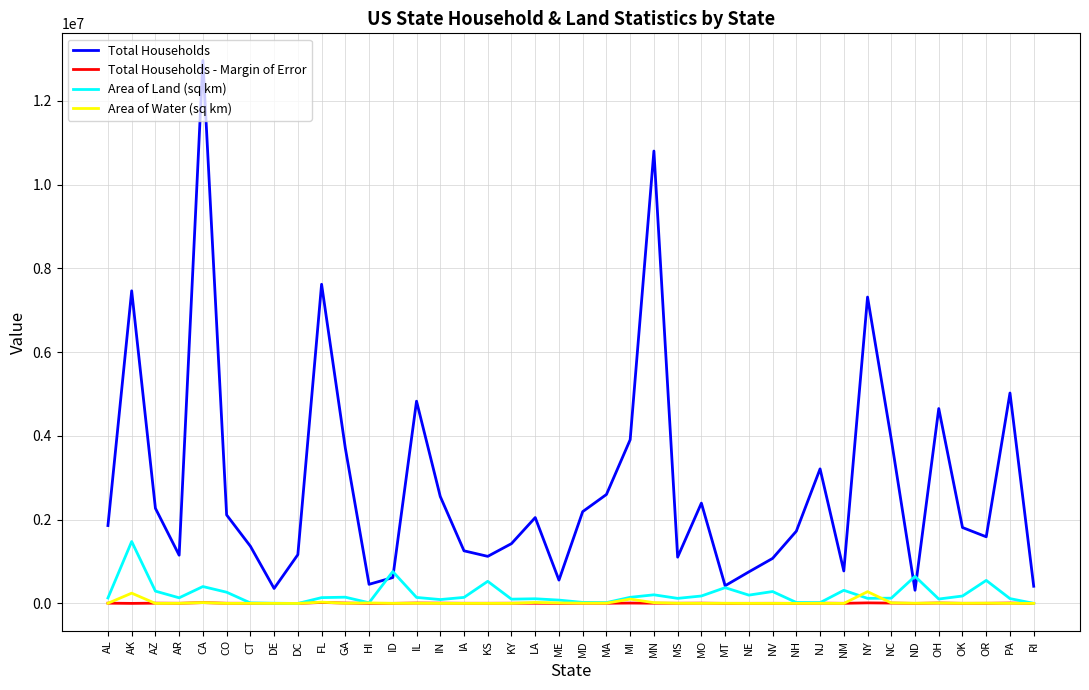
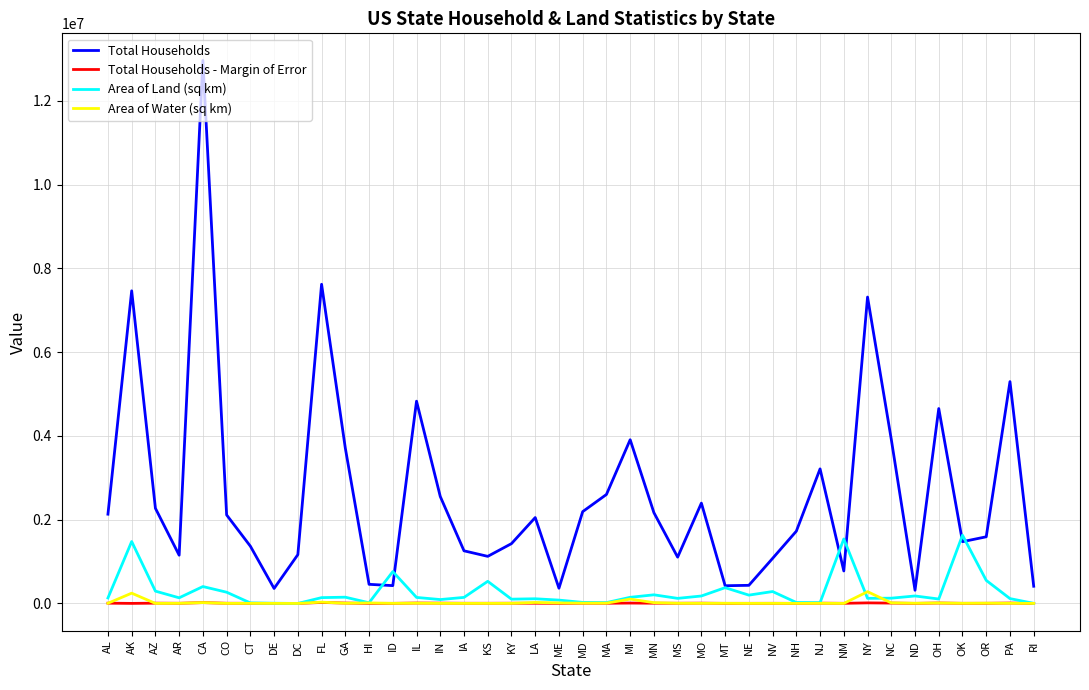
Total Households, AL: 1900000 -> 2100000
Total Households, ID: 600000 -> 400000
Total Households, ME: 600000 -> 400000
Total Households, MN: 10800000 -> 2200000
Total Households, NE: 800000 -> 400000
Area of Land (sq km), NM: 300000 -> 1500000
Area of Land (sq km), ND: 600000 -> 200000
Total Households, OK: 1800000 -> 1500000
Area of Land (sq km), OK: 200000 -> 1600000
Total Households, PA: 5000000 -> 5300000
